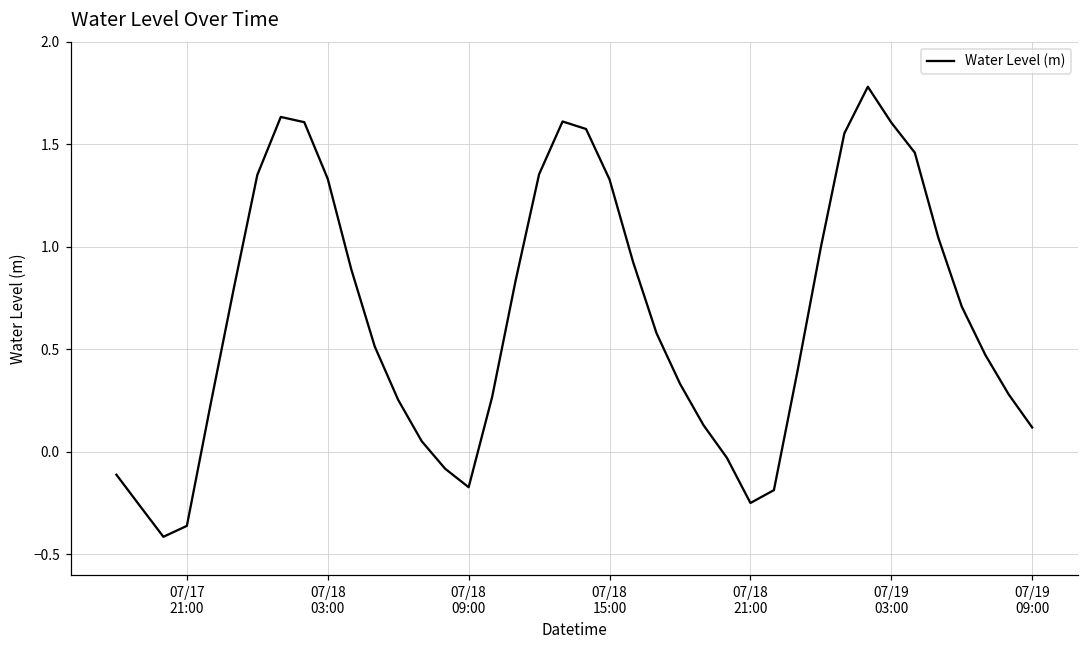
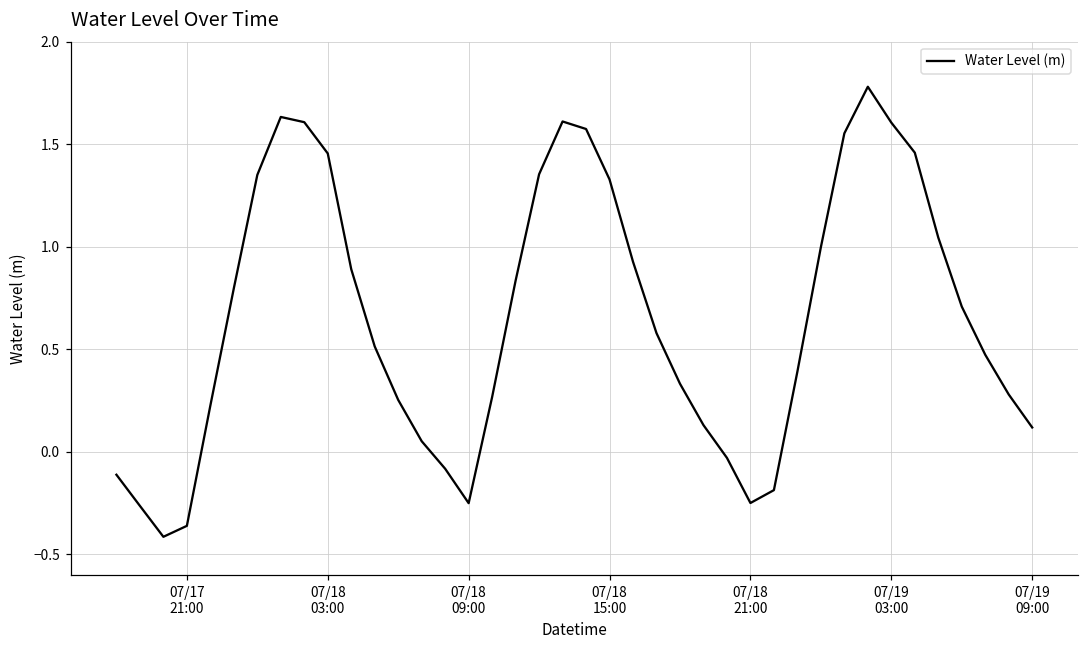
07/18 03:00: 1.33 -> 1.46
07/18 09:00: -0.17 -> -0.25
